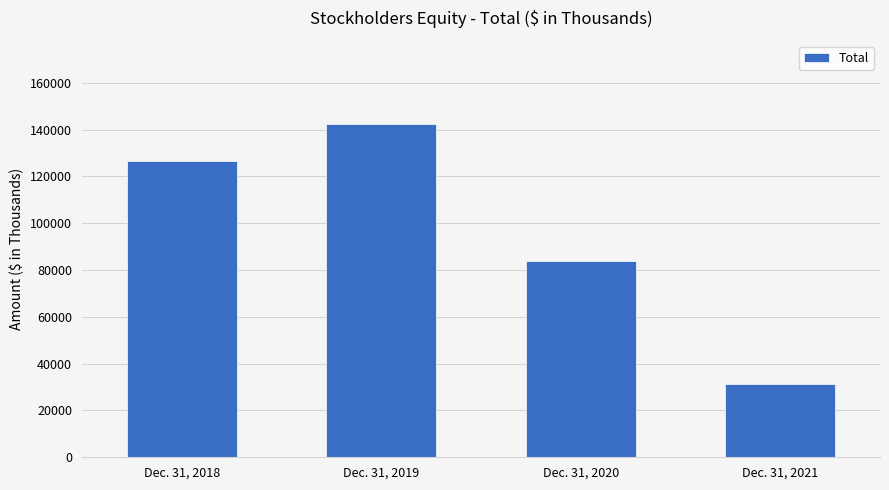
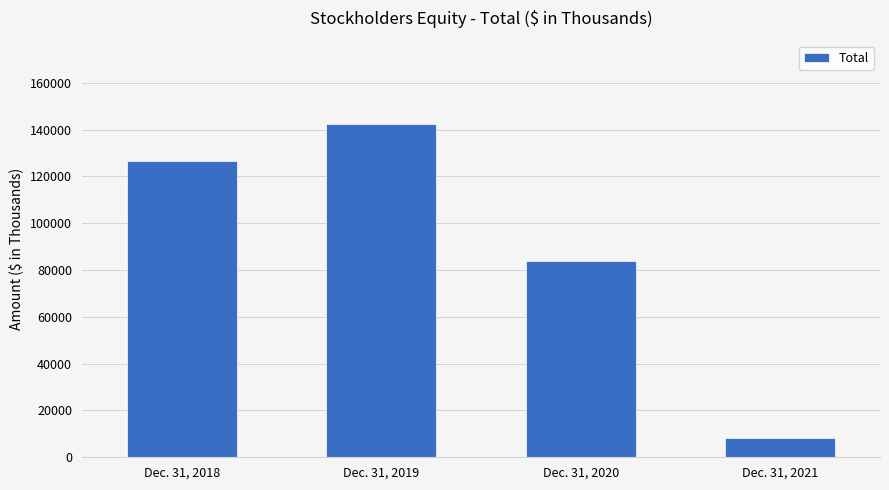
Dec. 31, 2021: 31000 -> 8000
